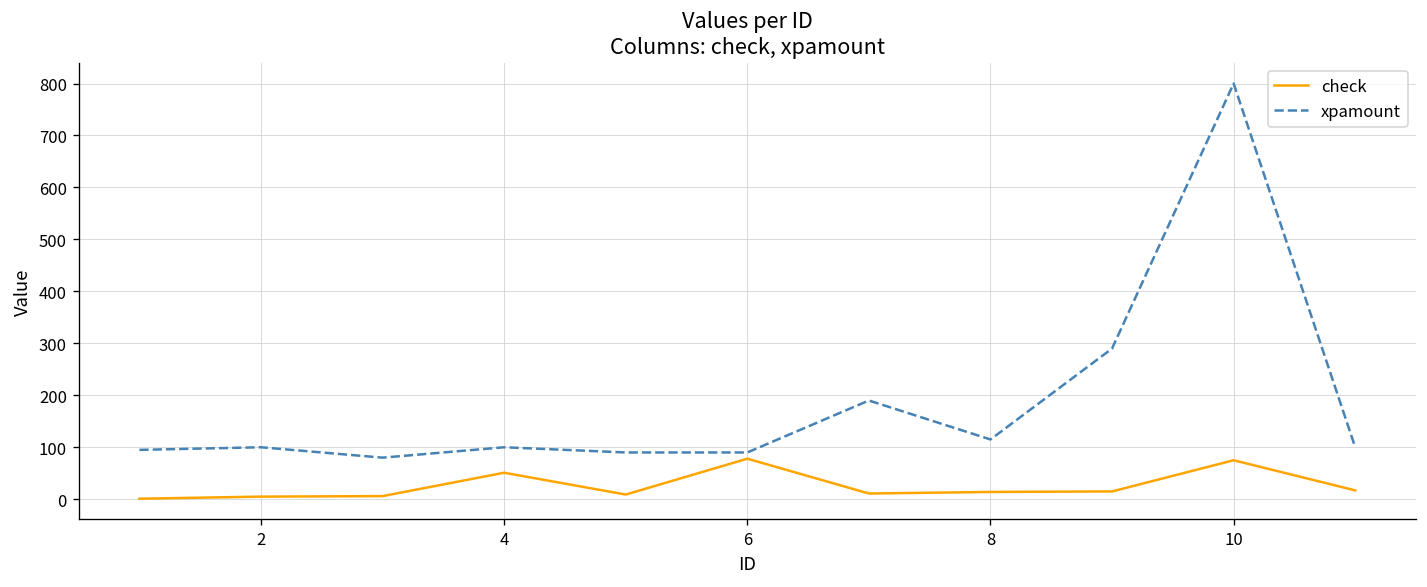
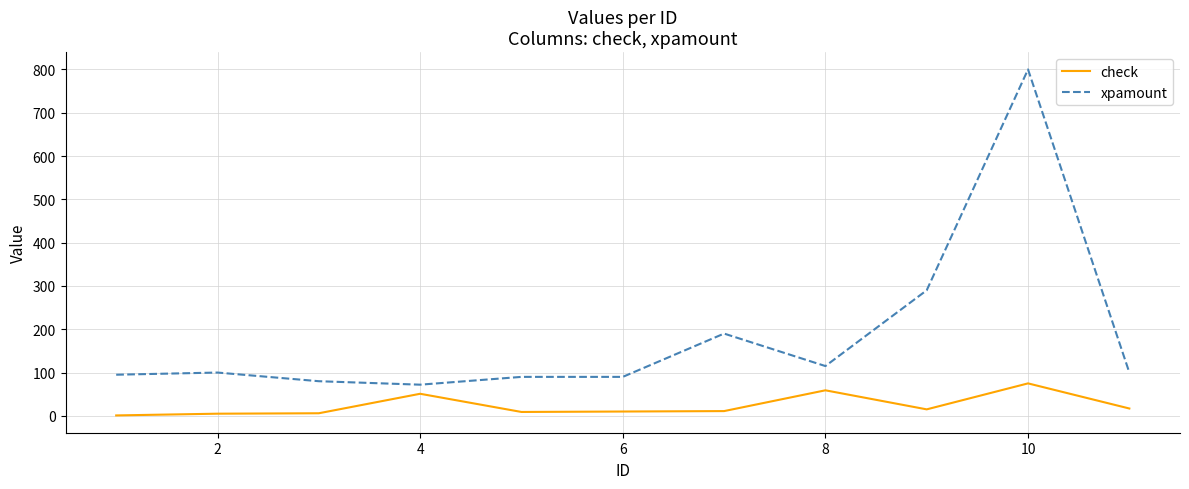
xpamount, 4: 100 -> 70
check, 6: 80 -> 10
check, 8: 10 -> 60
